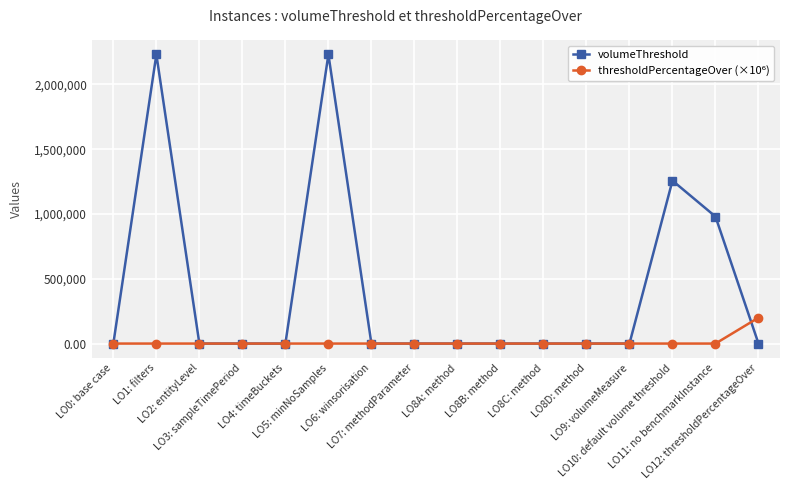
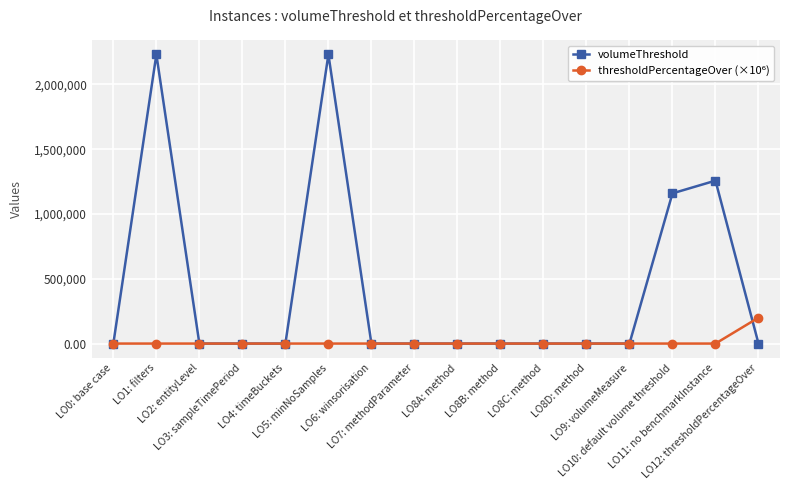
volumeThreshold, LO10: default volume threshold: 1,260,000 -> 1,160,000
volumeThreshold, LO11: no benchmarkInstance: 980,000 -> 1,260,000
